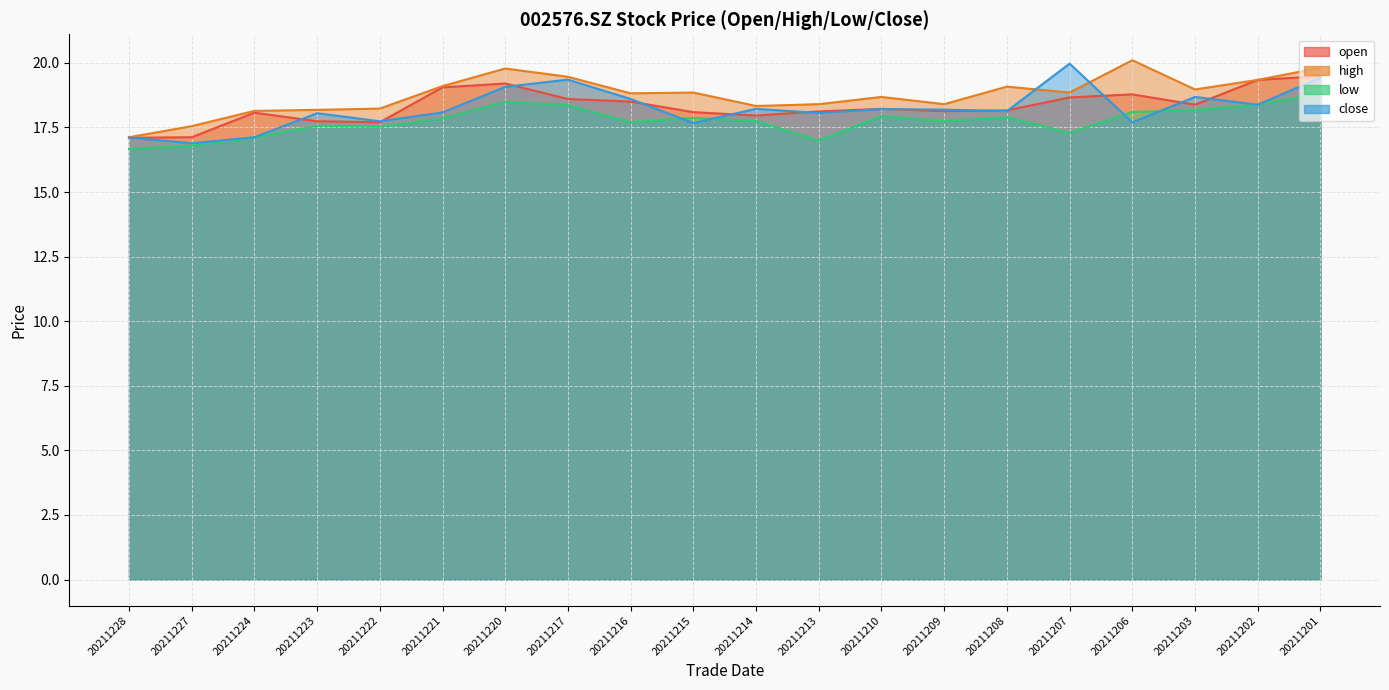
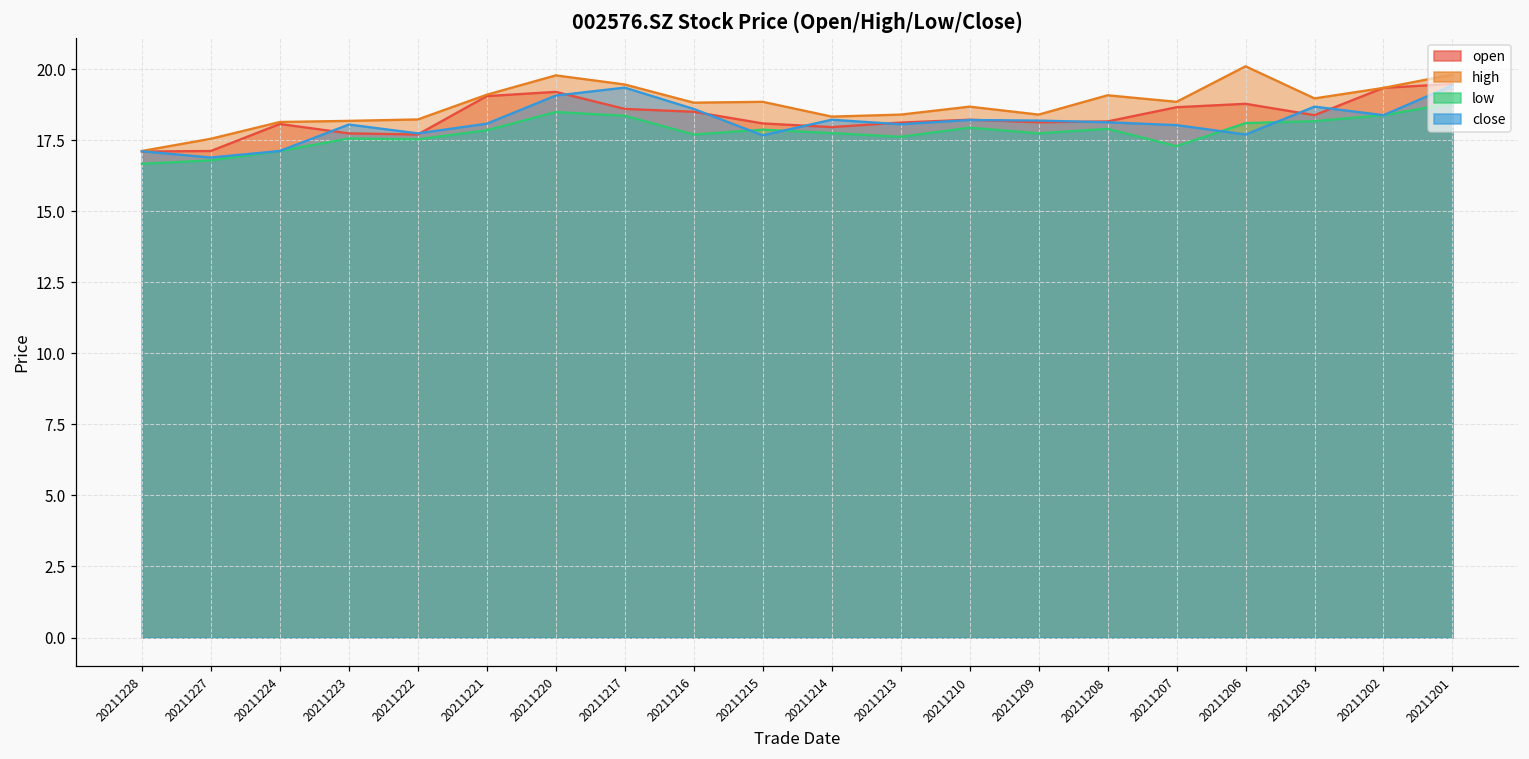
low, 20211213: 17.0 -> 17.6
close, 20211207: 20.0 -> 18.0
